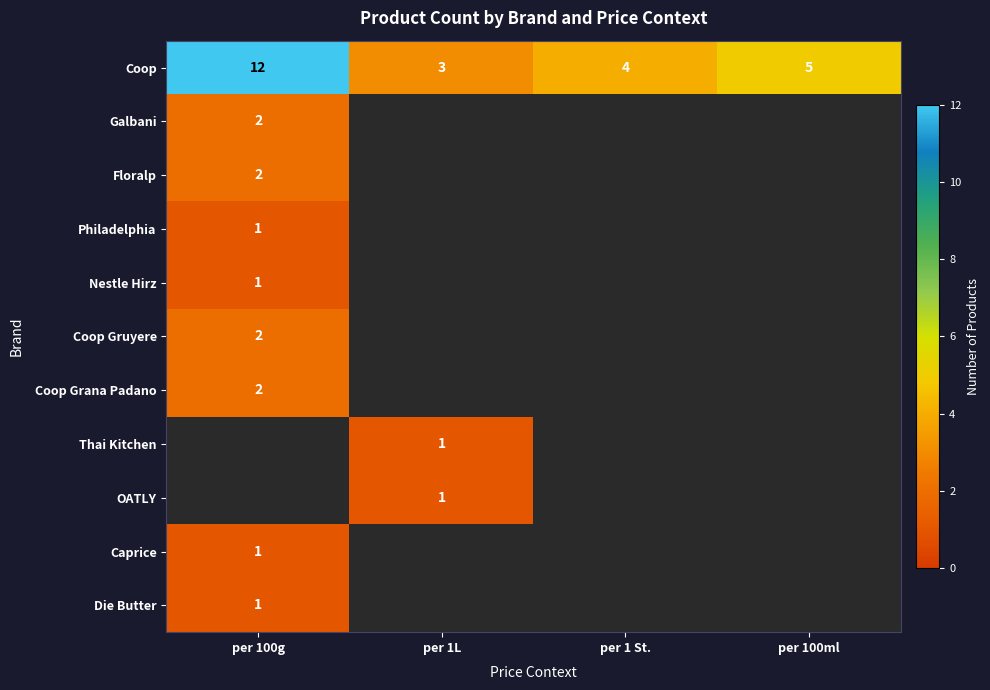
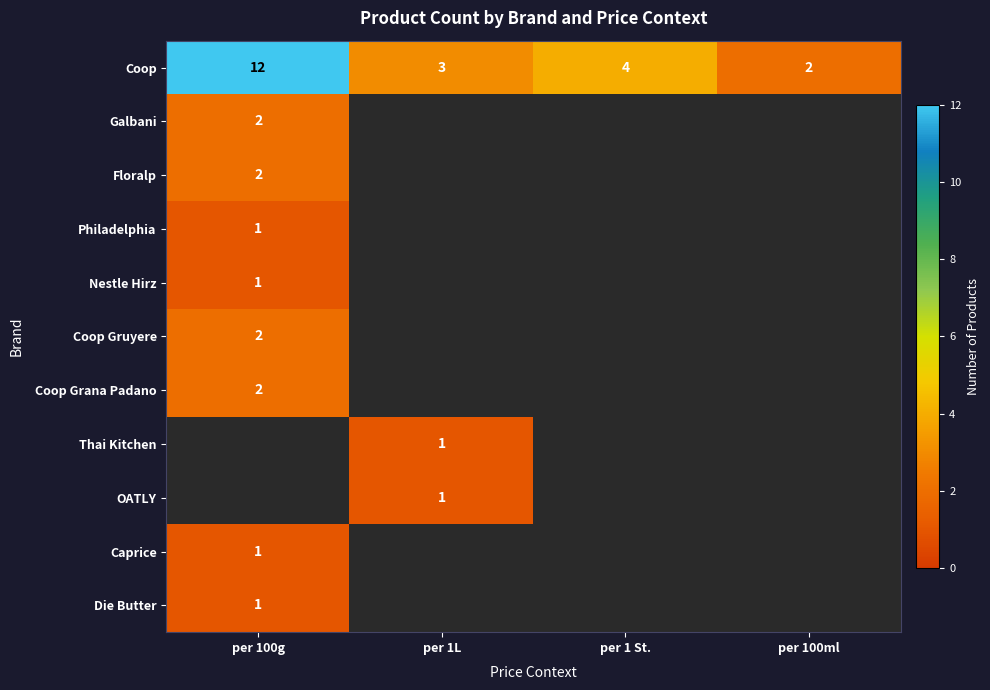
Coop, per 100ml: 5 -> 2
